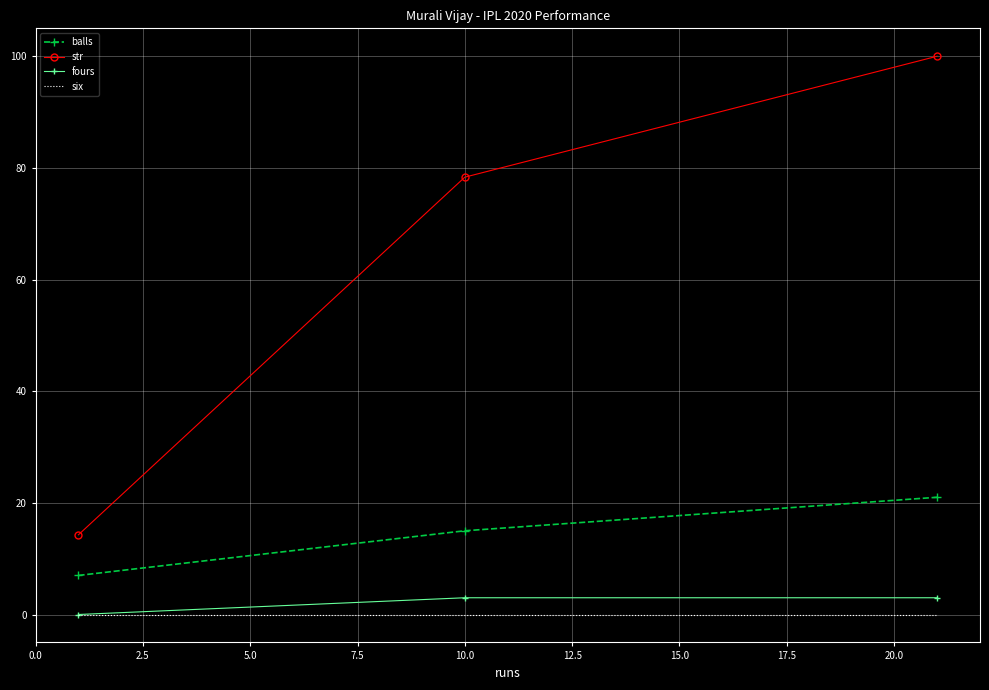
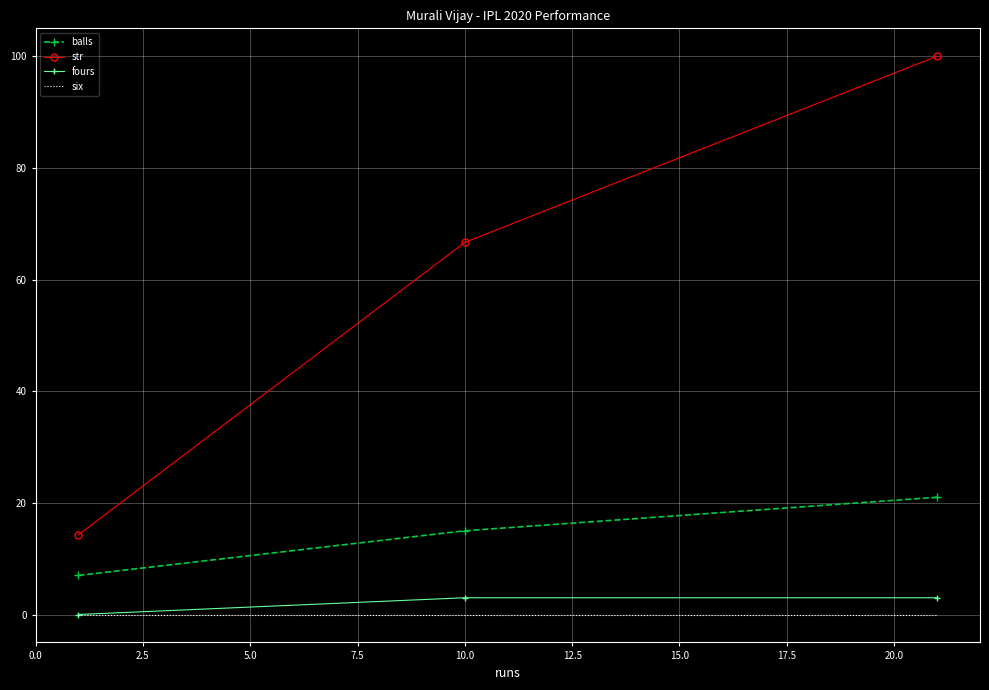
str, 10.0: 78 -> 67
